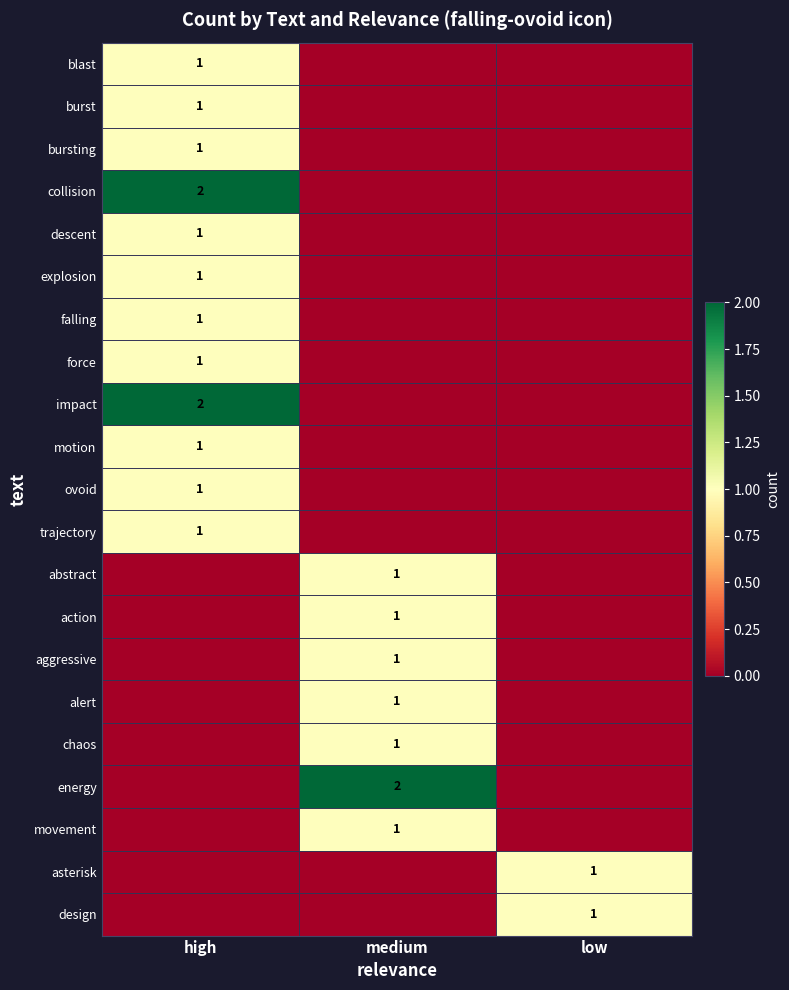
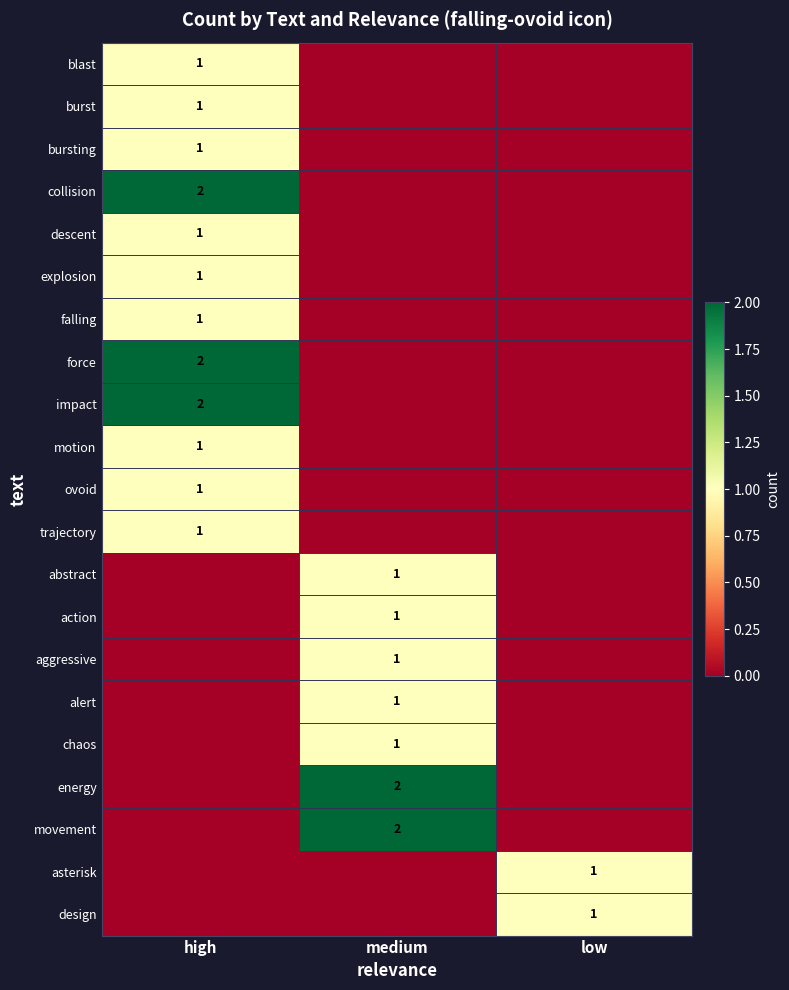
force, high: 1 -> 2
movement, medium: 1 -> 2
